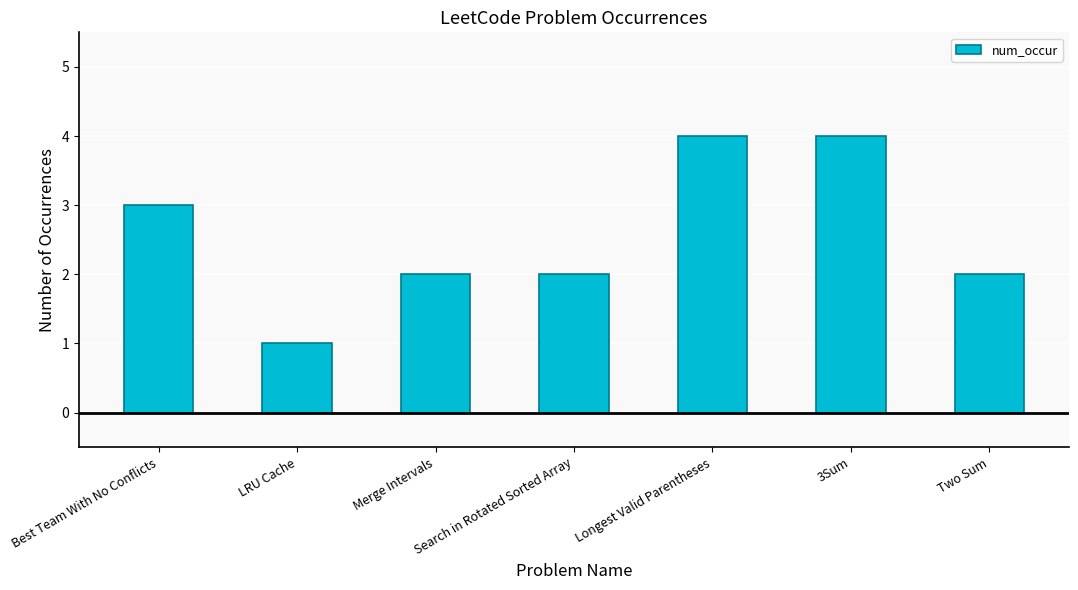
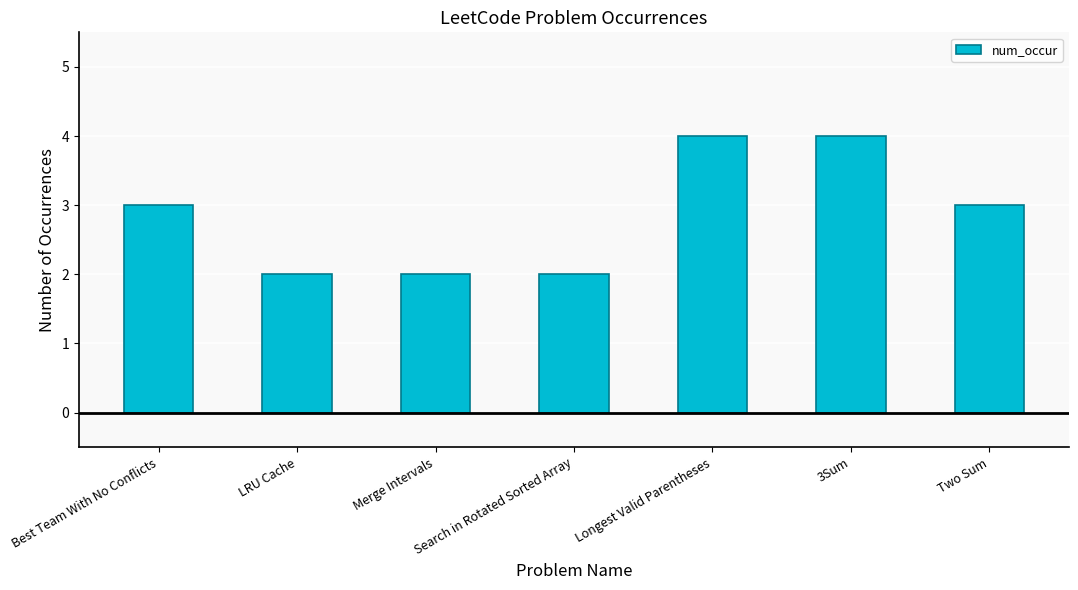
LRU Cache: 1 -> 2
Two Sum: 2 -> 3
